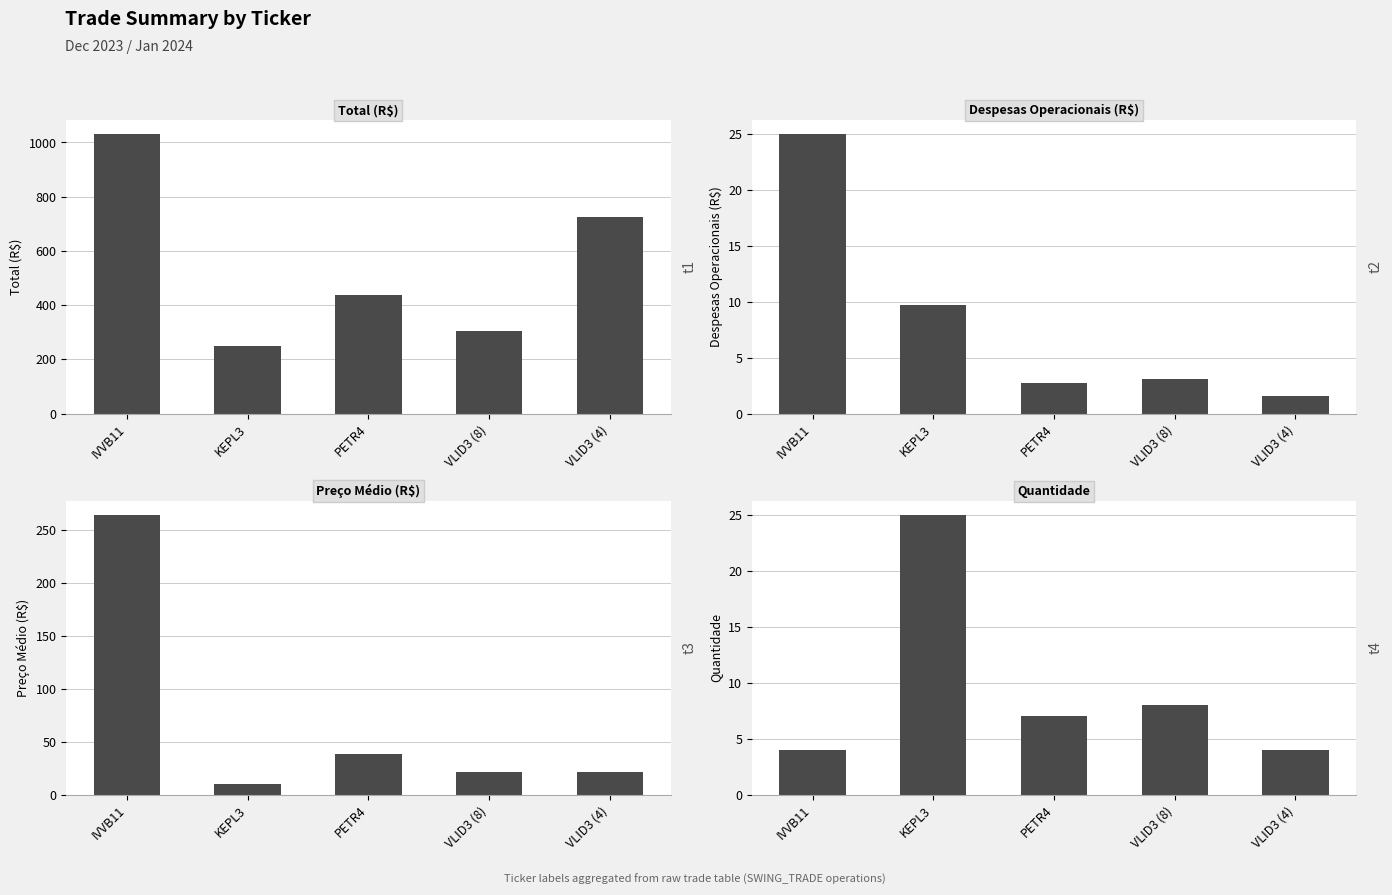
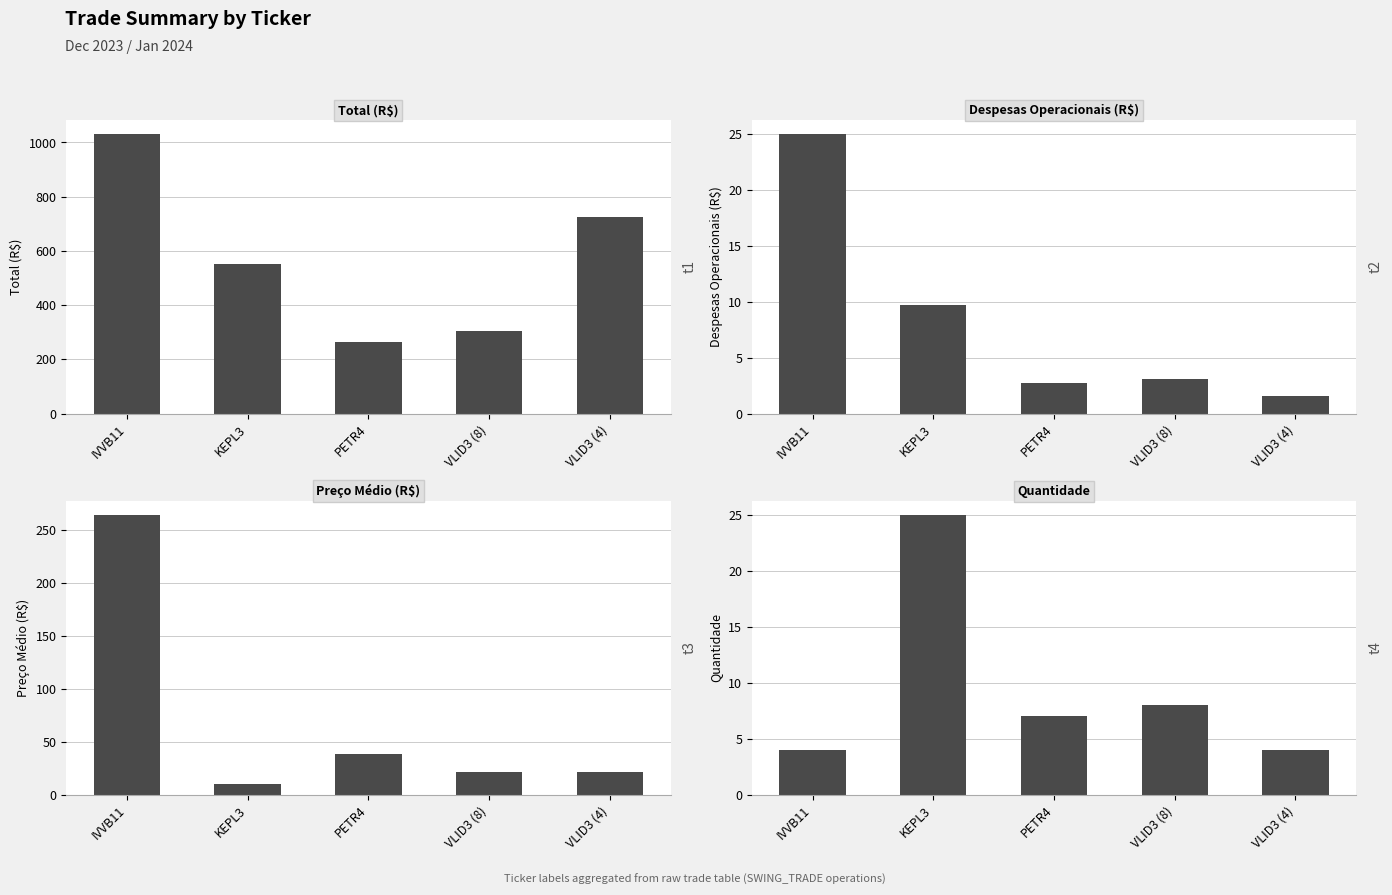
Total (R$), KEPL3: 250 -> 550
Total (R$), PETR4: 440 -> 260
